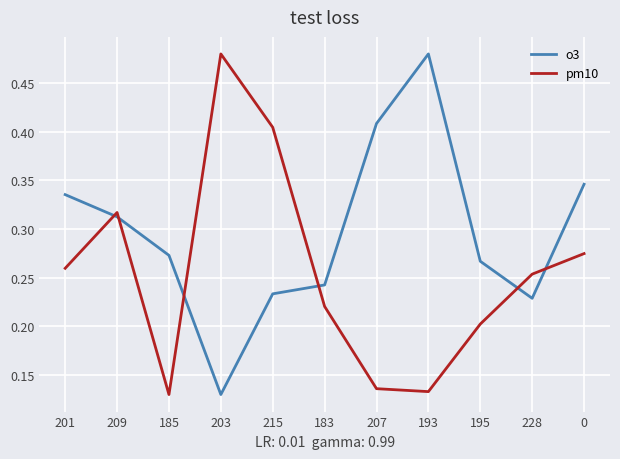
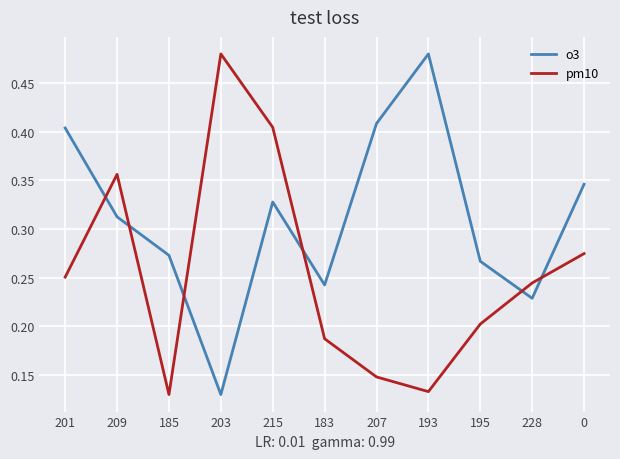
o3, 201: 0.34 -> 0.40
pm10, 201: 0.26 -> 0.25
pm10, 209: 0.32 -> 0.36
o3, 215: 0.23 -> 0.33
pm10, 183: 0.22 -> 0.19
pm10, 207: 0.14 -> 0.15
pm10, 228: 0.25 -> 0.24
